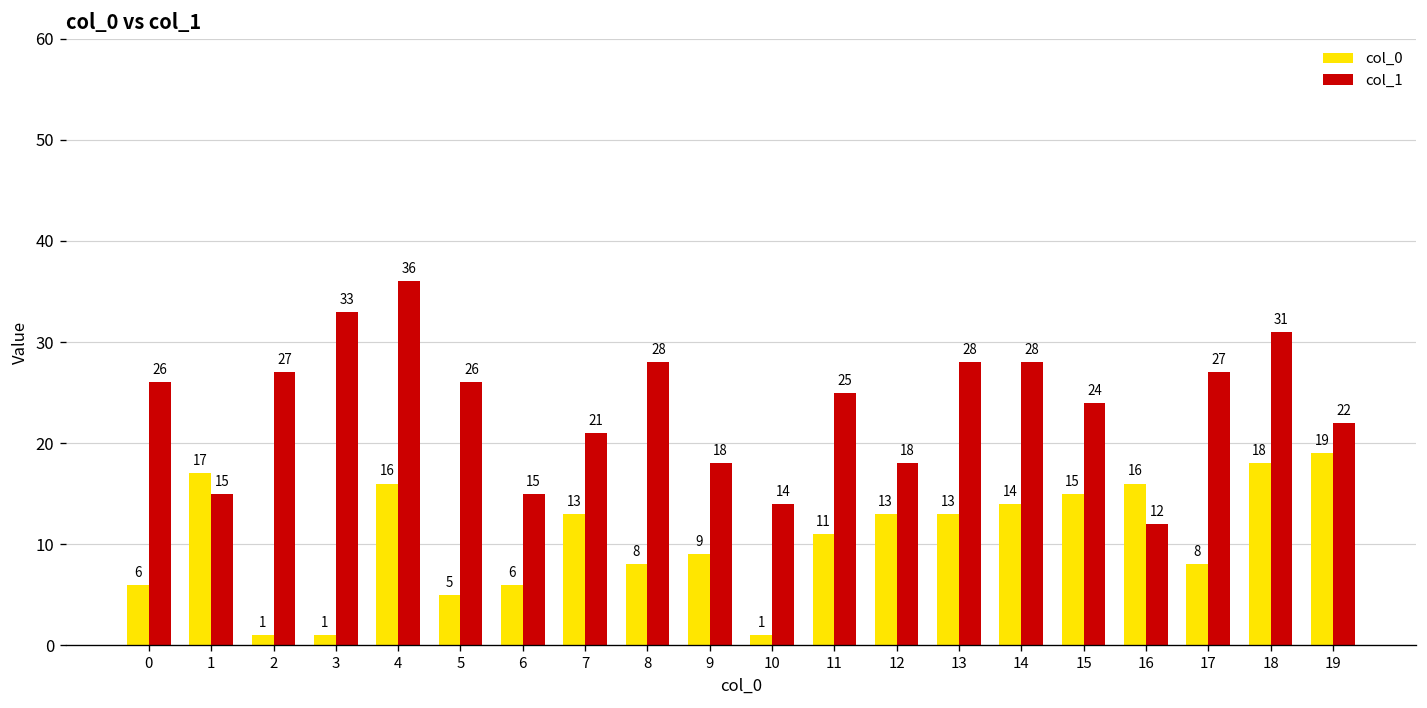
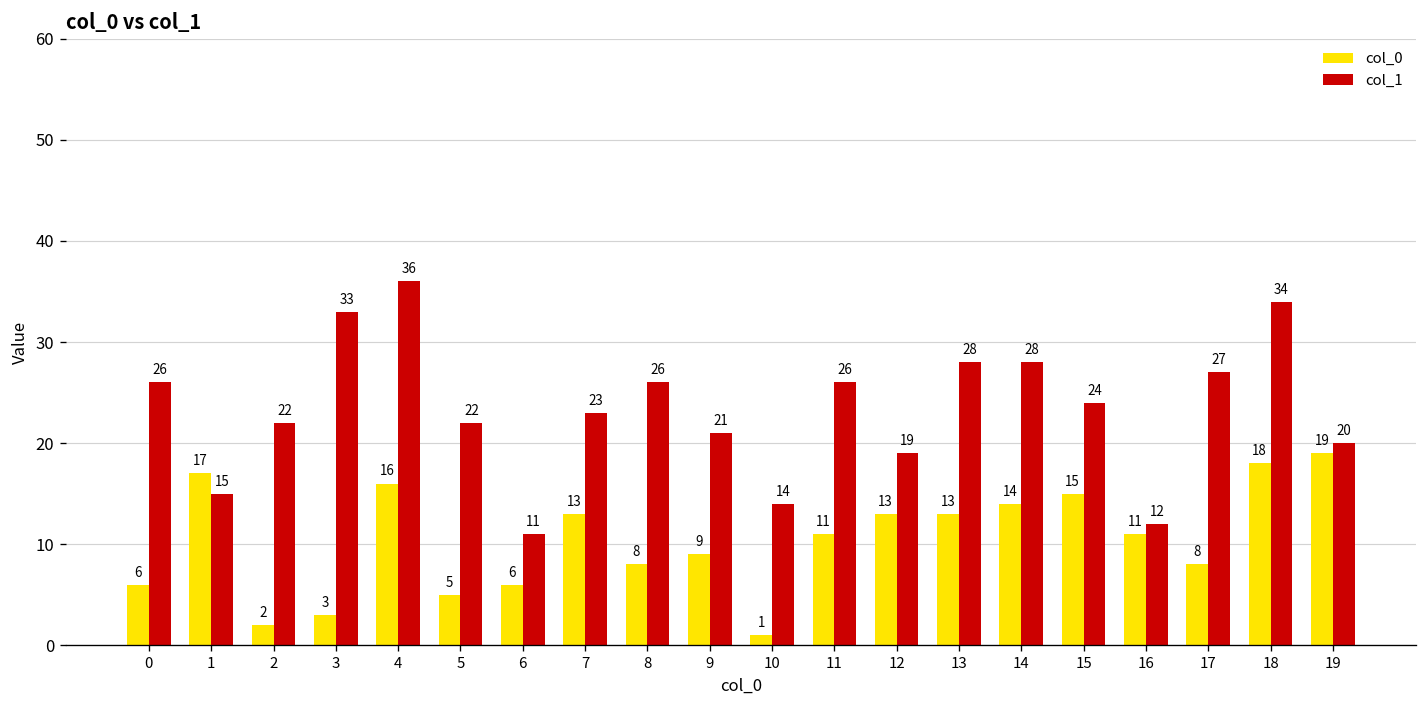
col_0, 2: 1 -> 2
col_1, 2: 27 -> 22
col_0, 3: 1 -> 3
col_1, 5: 26 -> 22
col_1, 6: 15 -> 11
col_1, 7: 21 -> 23
col_1, 8: 28 -> 26
col_1, 9: 18 -> 21
col_1, 11: 25 -> 26
col_1, 12: 18 -> 19
col_0, 16: 16 -> 11
col_1, 18: 31 -> 34
col_1, 19: 22 -> 20
